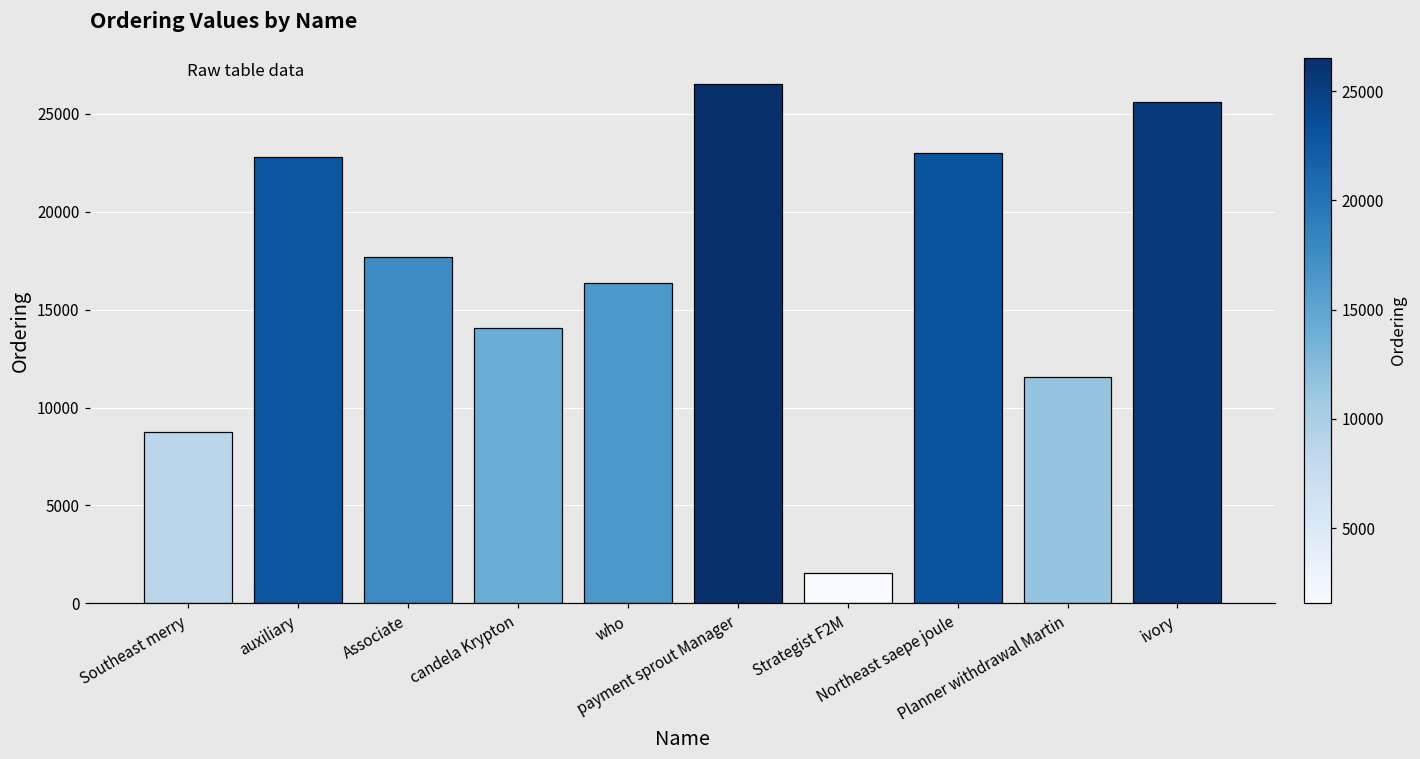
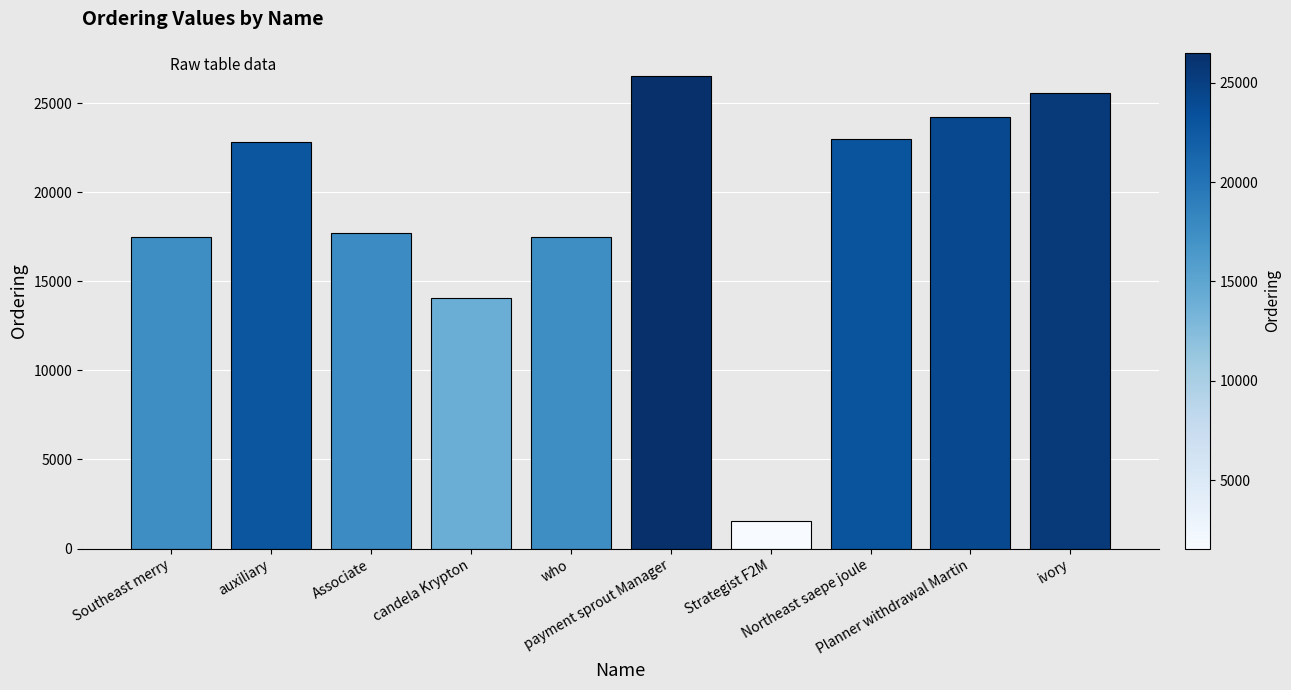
Southeast merry: 8700 -> 17500
who: 16400 -> 17500
Planner withdrawal Martin: 11600 -> 24200
